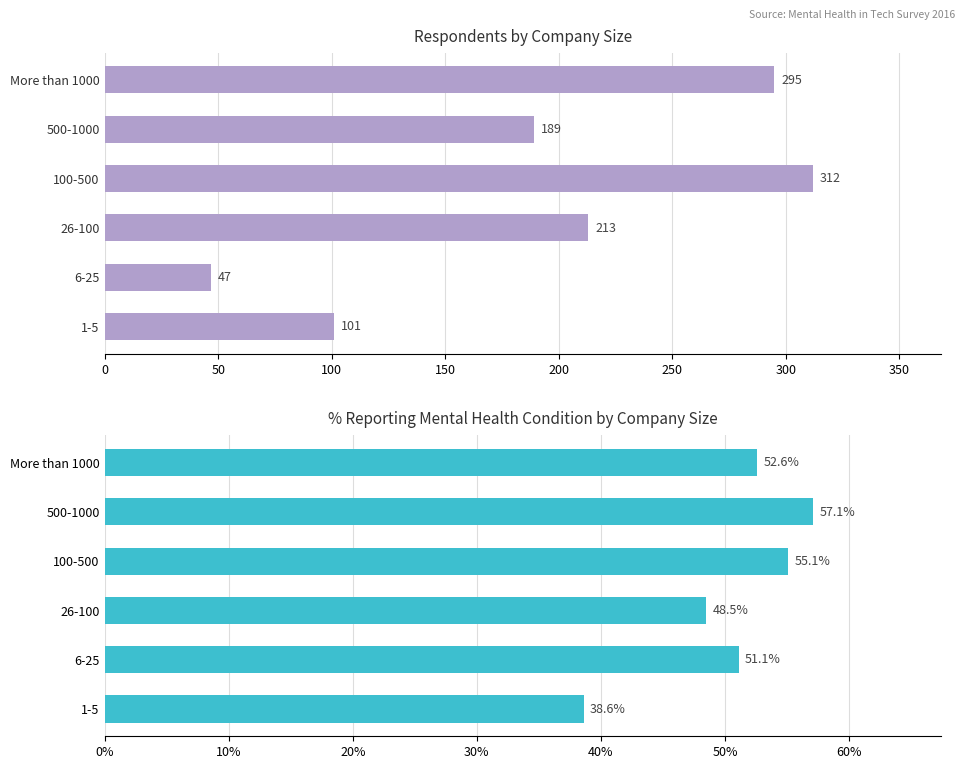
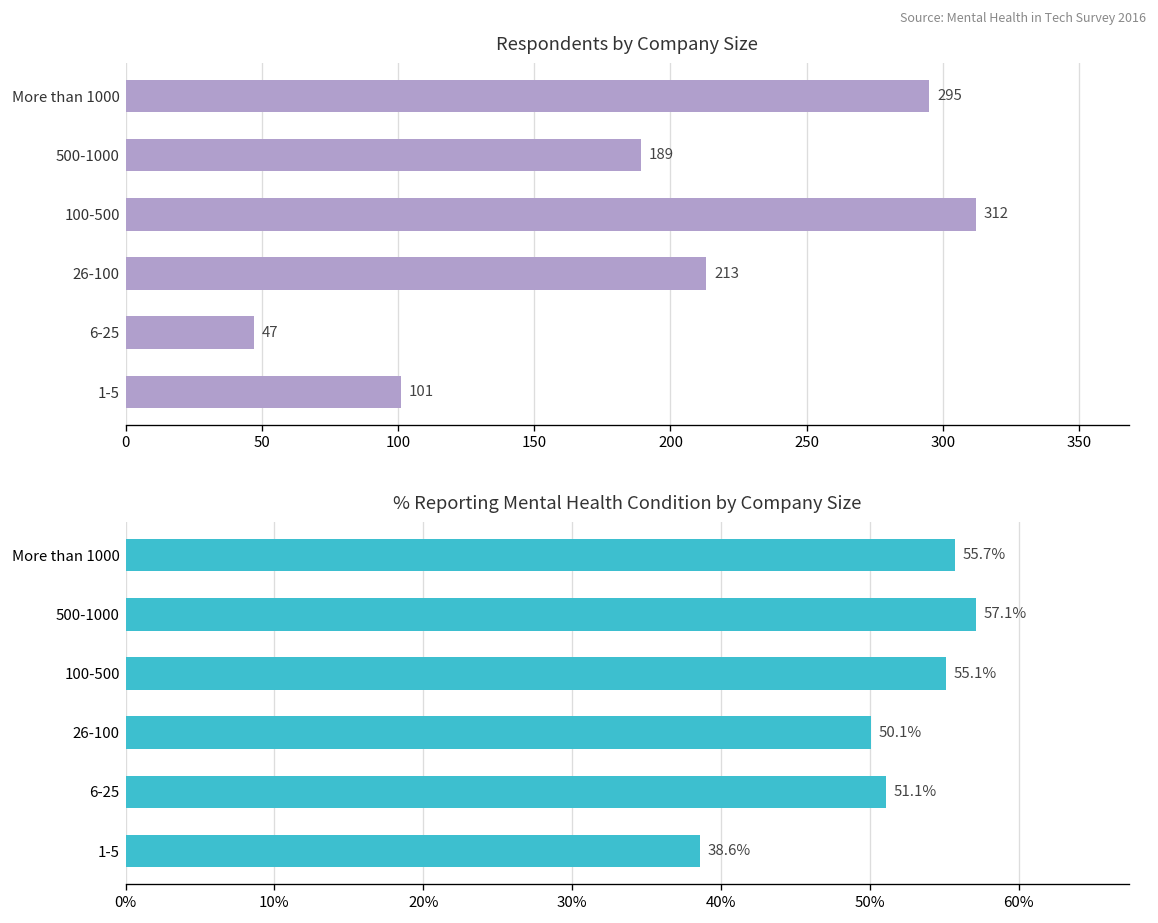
% Reporting Mental Health Condition by Company Size, More than 1000: 52.6% -> 55.7%
% Reporting Mental Health Condition by Company Size, 26-100: 48.5% -> 50.1%
